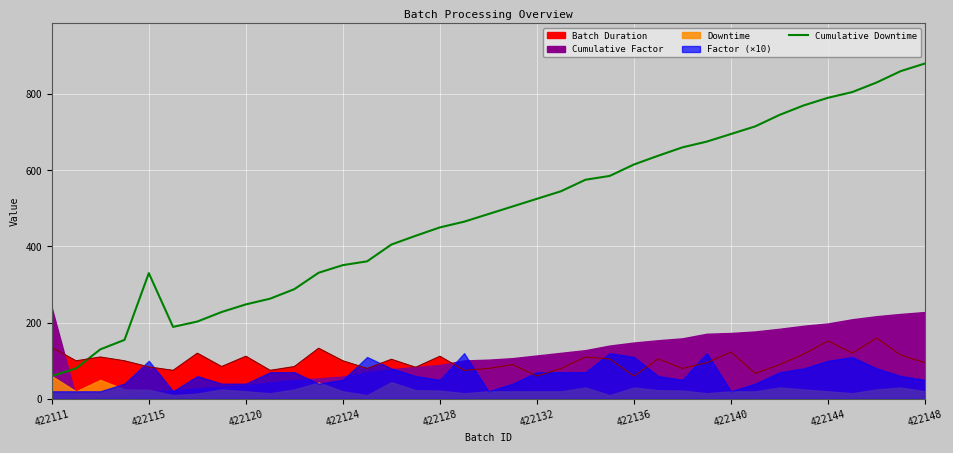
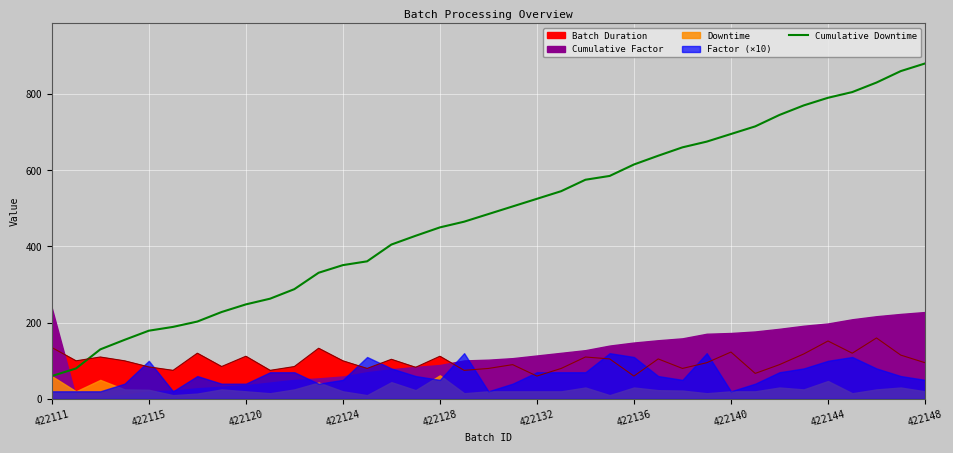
Cumulative Downtime, 422115: 330 -> 180
Downtime, 422128: 20 -> 60
Downtime, 422144: 20 -> 50
